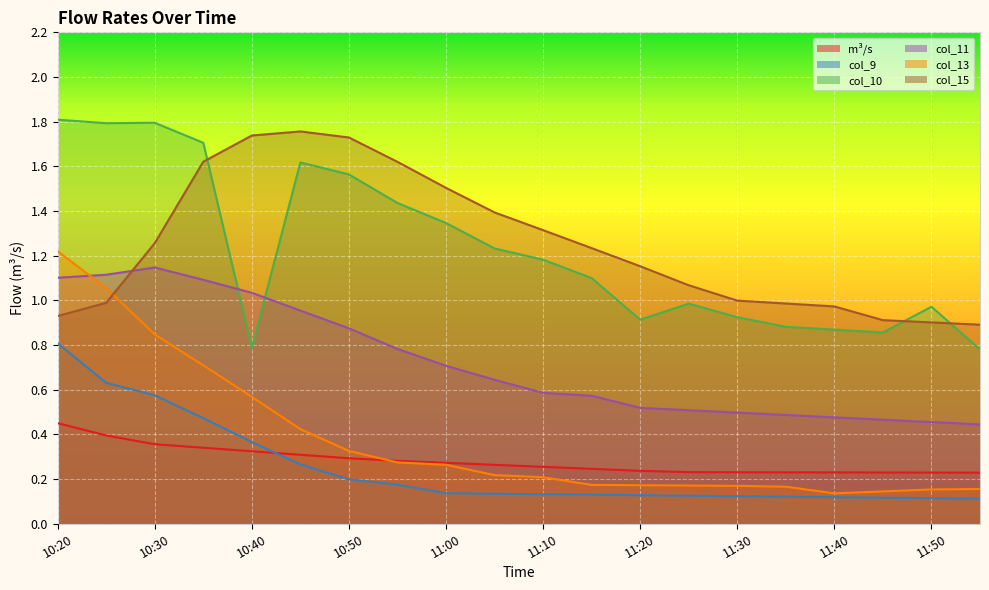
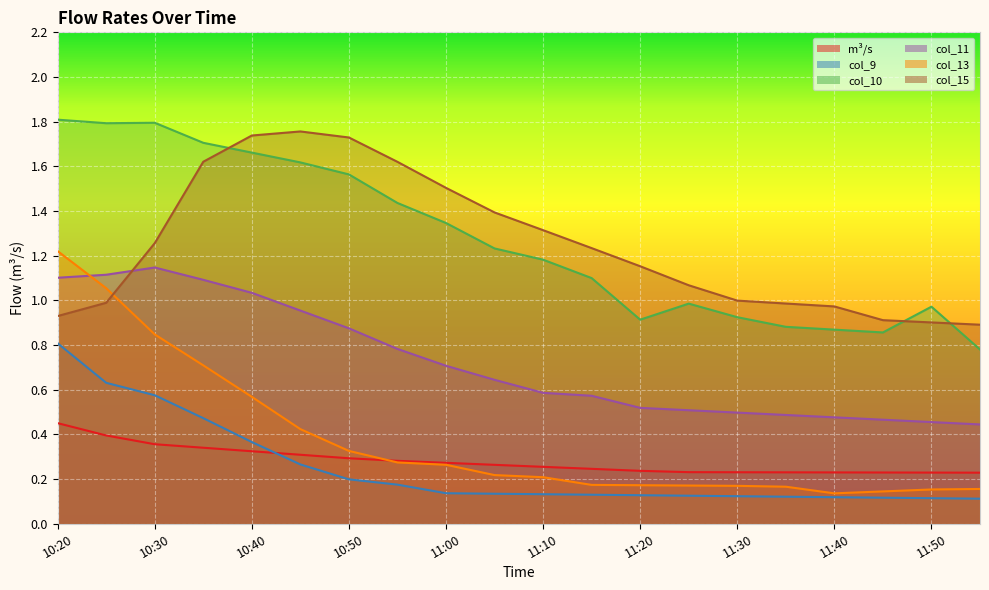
col_10, 10:40: 0.79 -> 1.66
